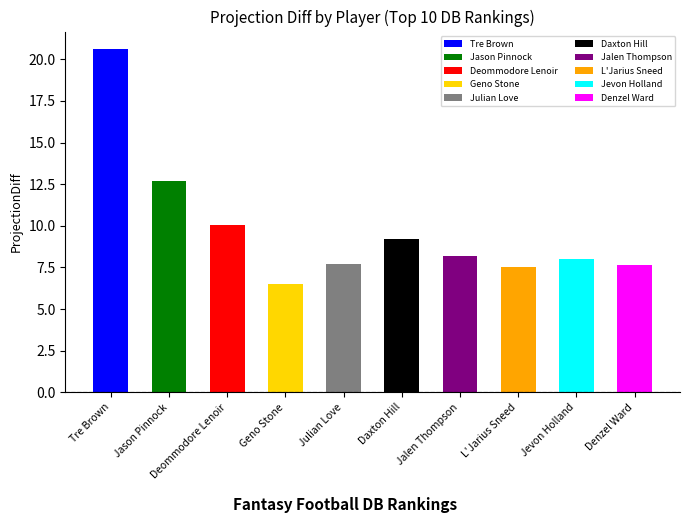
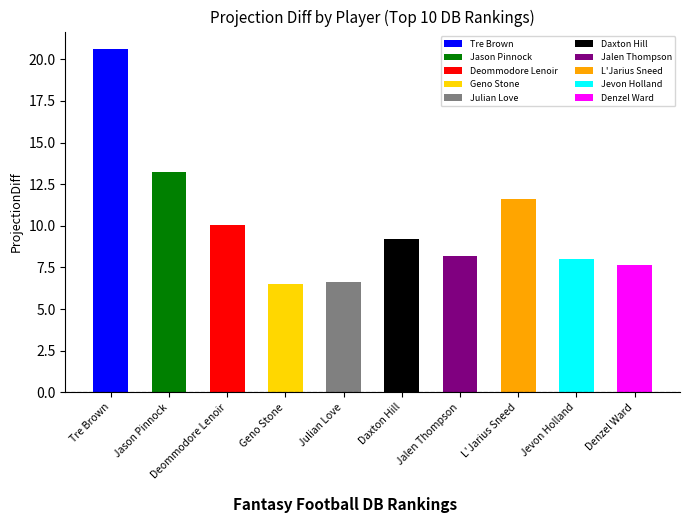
Jason Pinnock: 12.7 -> 13.2
Julian Love: 7.7 -> 6.6
L'Jarius Sneed: 7.5 -> 11.6
